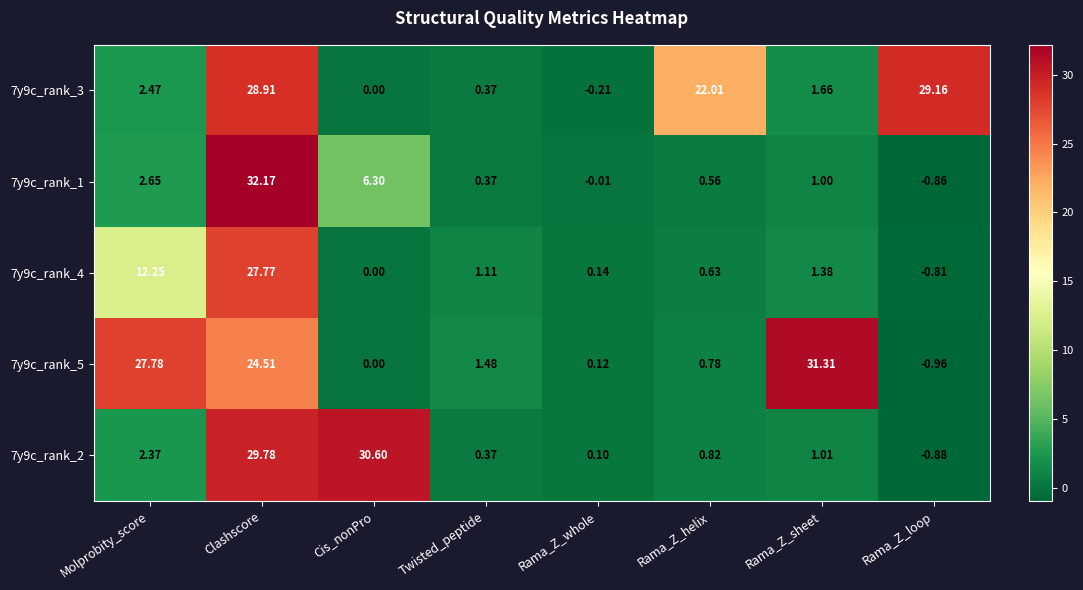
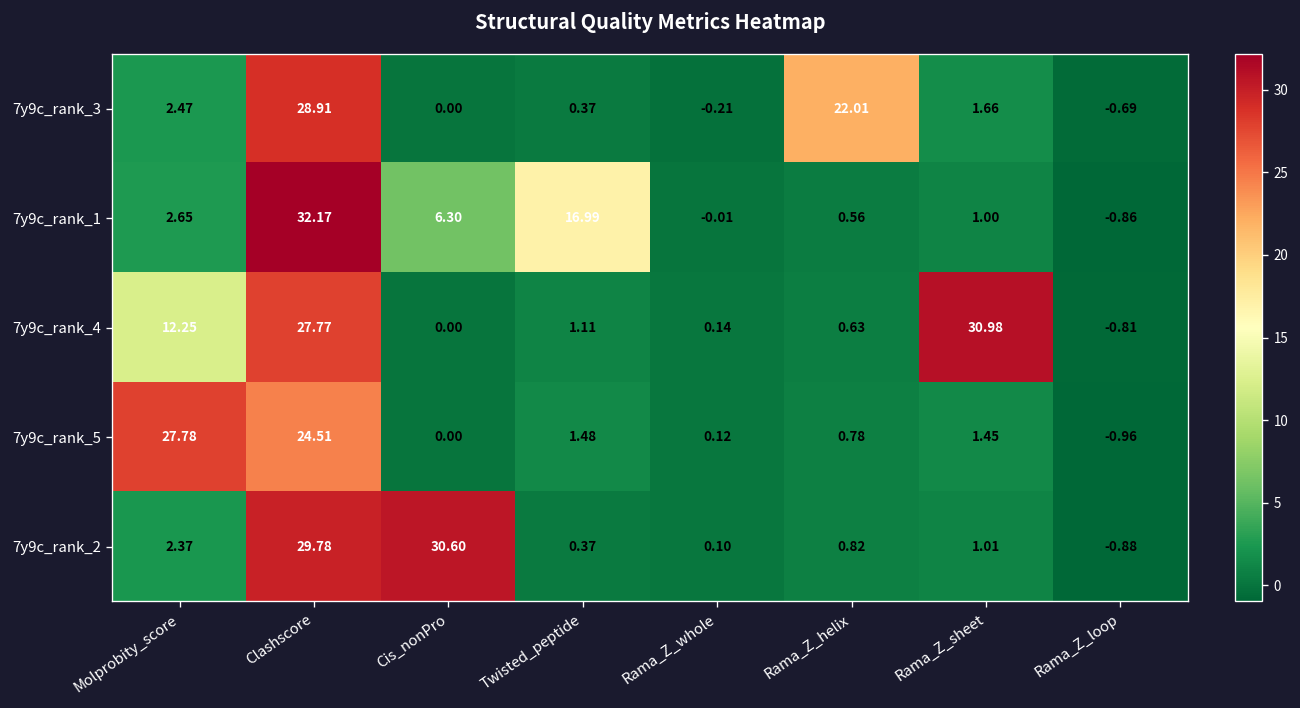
7y9c_rank_3, Rama_Z_loop: 29.16 -> -0.69
7y9c_rank_1, Twisted_peptide: 0.37 -> 16.99
7y9c_rank_4, Rama_Z_sheet: 1.38 -> 30.98
7y9c_rank_5, Rama_Z_sheet: 31.31 -> 1.45
